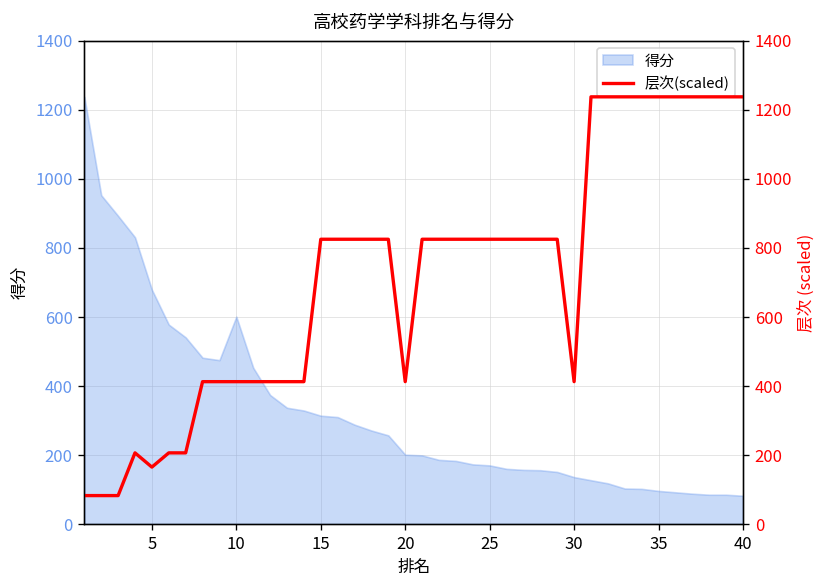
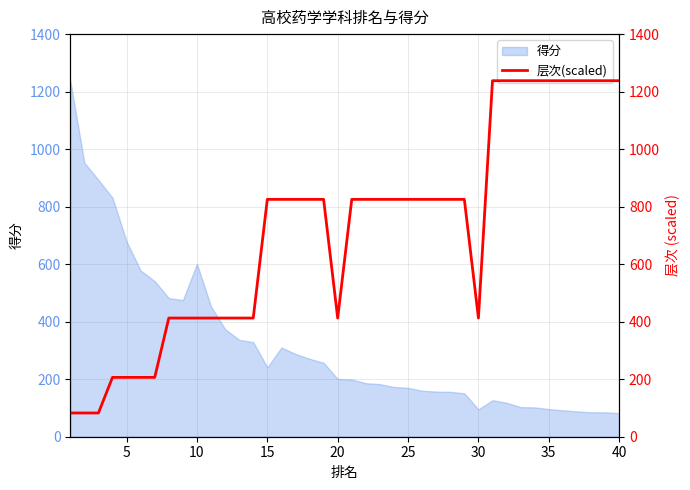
得分, 15: 310 -> 240
得分, 30: 140 -> 100
层次(scaled), 5: 170 -> 210
